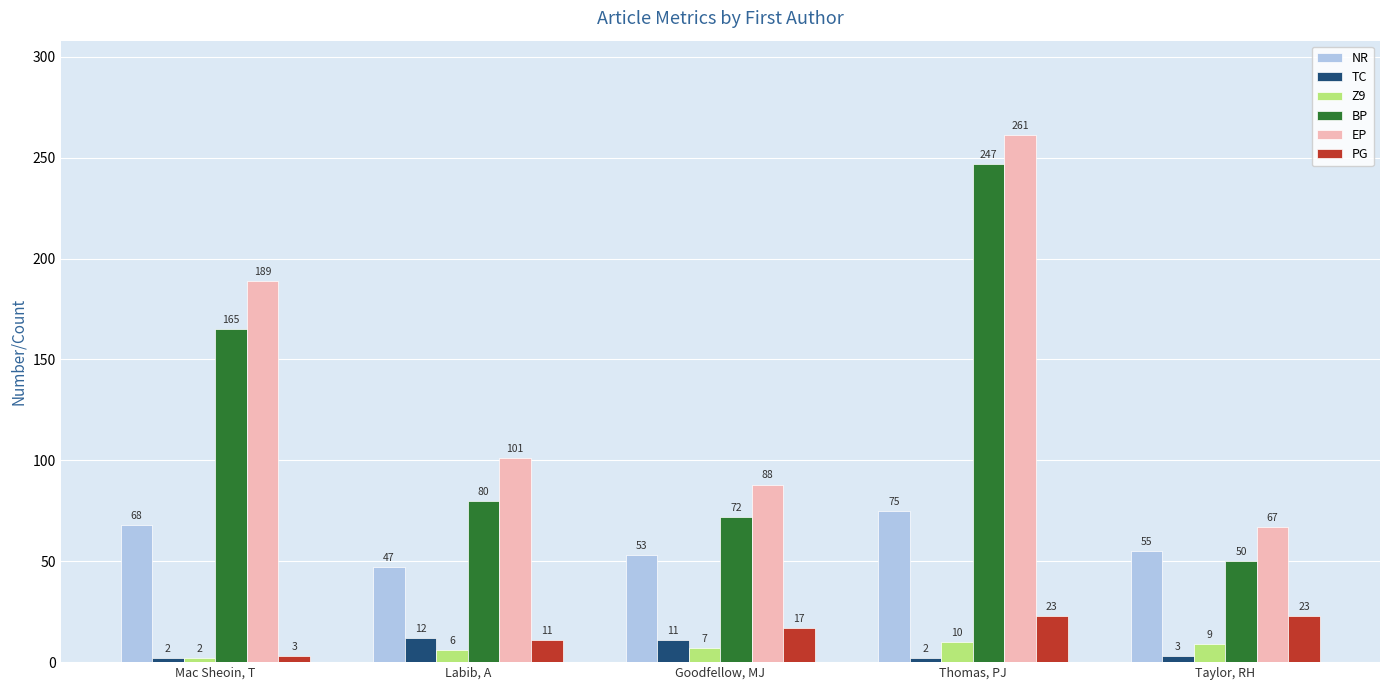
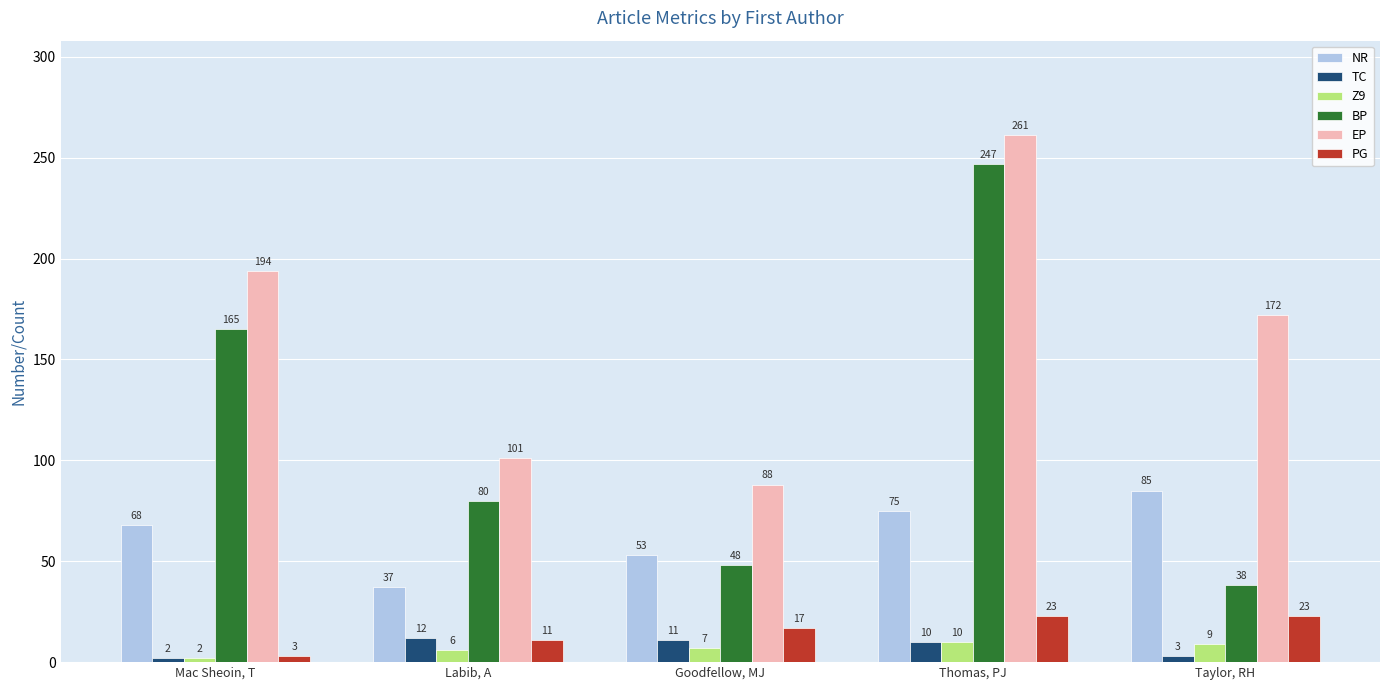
EP, Mac Sheoin, T: 189 -> 194
NR, Labib, A: 47 -> 37
BP, Goodfellow, MJ: 72 -> 48
TC, Thomas, PJ: 2 -> 10
NR, Taylor, RH: 55 -> 85
BP, Taylor, RH: 50 -> 38
EP, Taylor, RH: 67 -> 172
